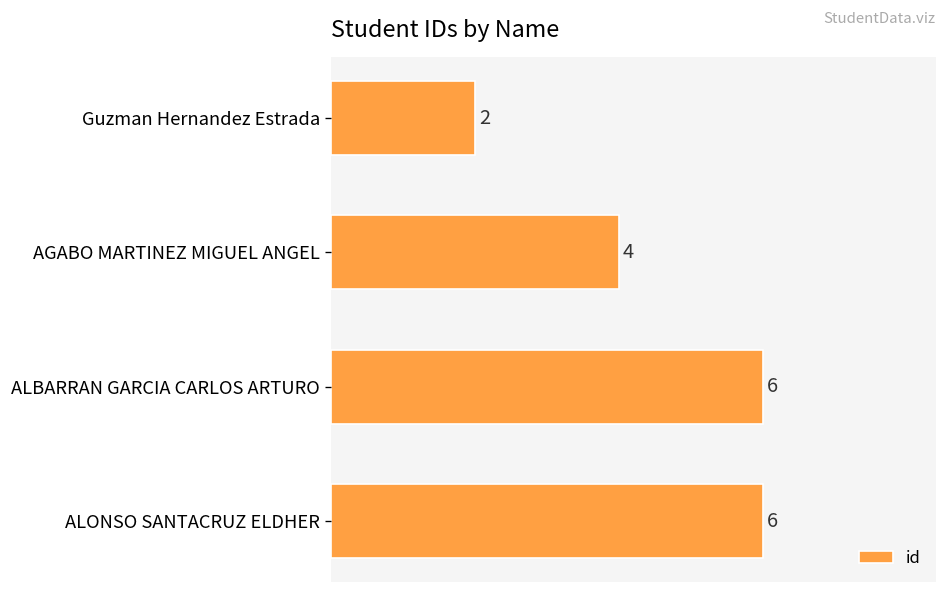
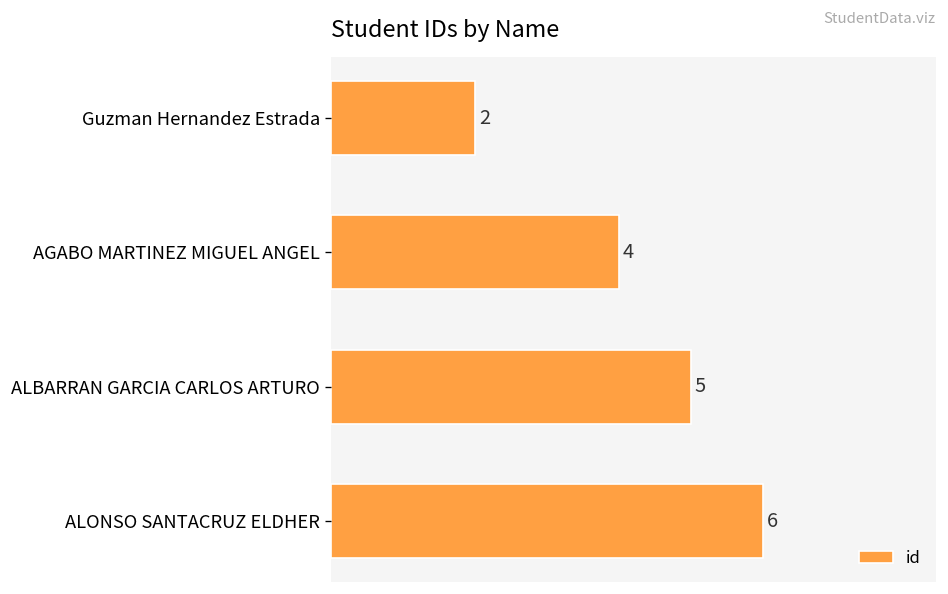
ALBARRAN GARCIA CARLOS ARTURO: 6 -> 5
